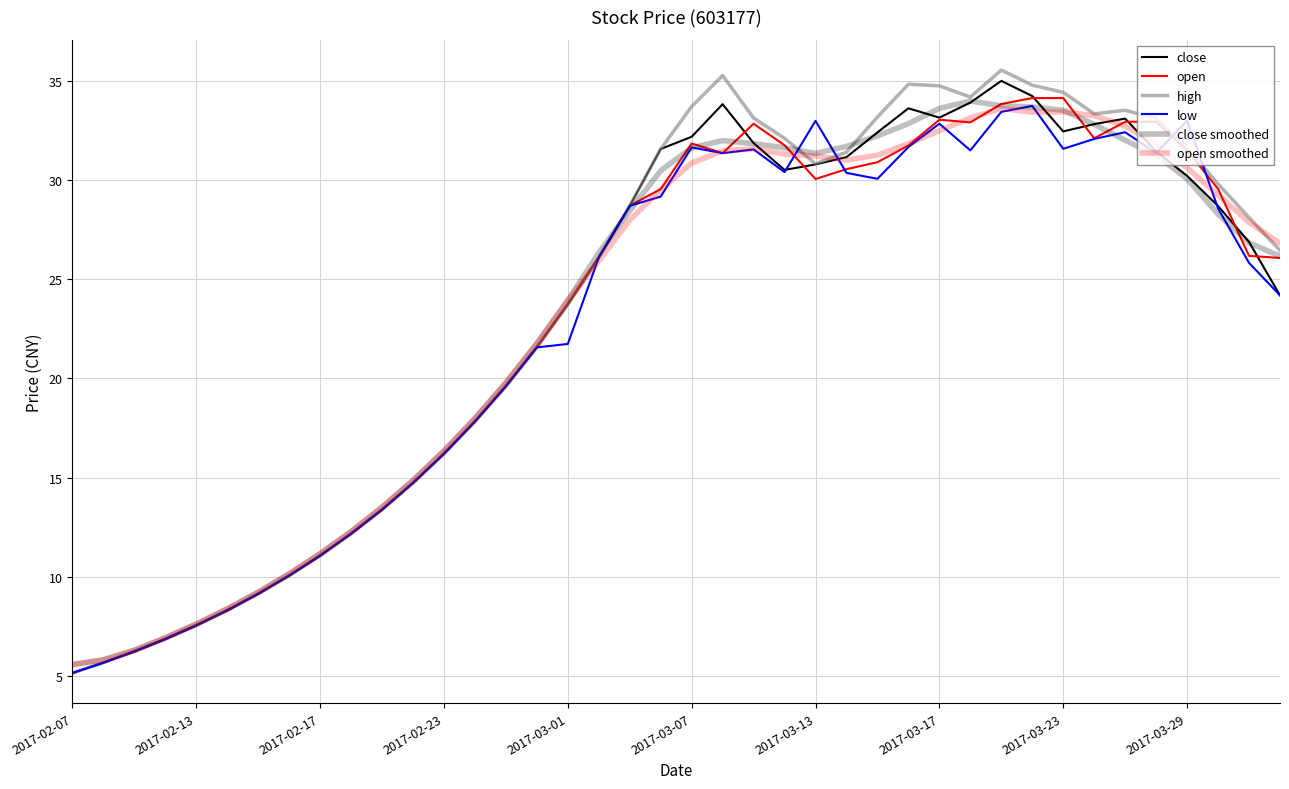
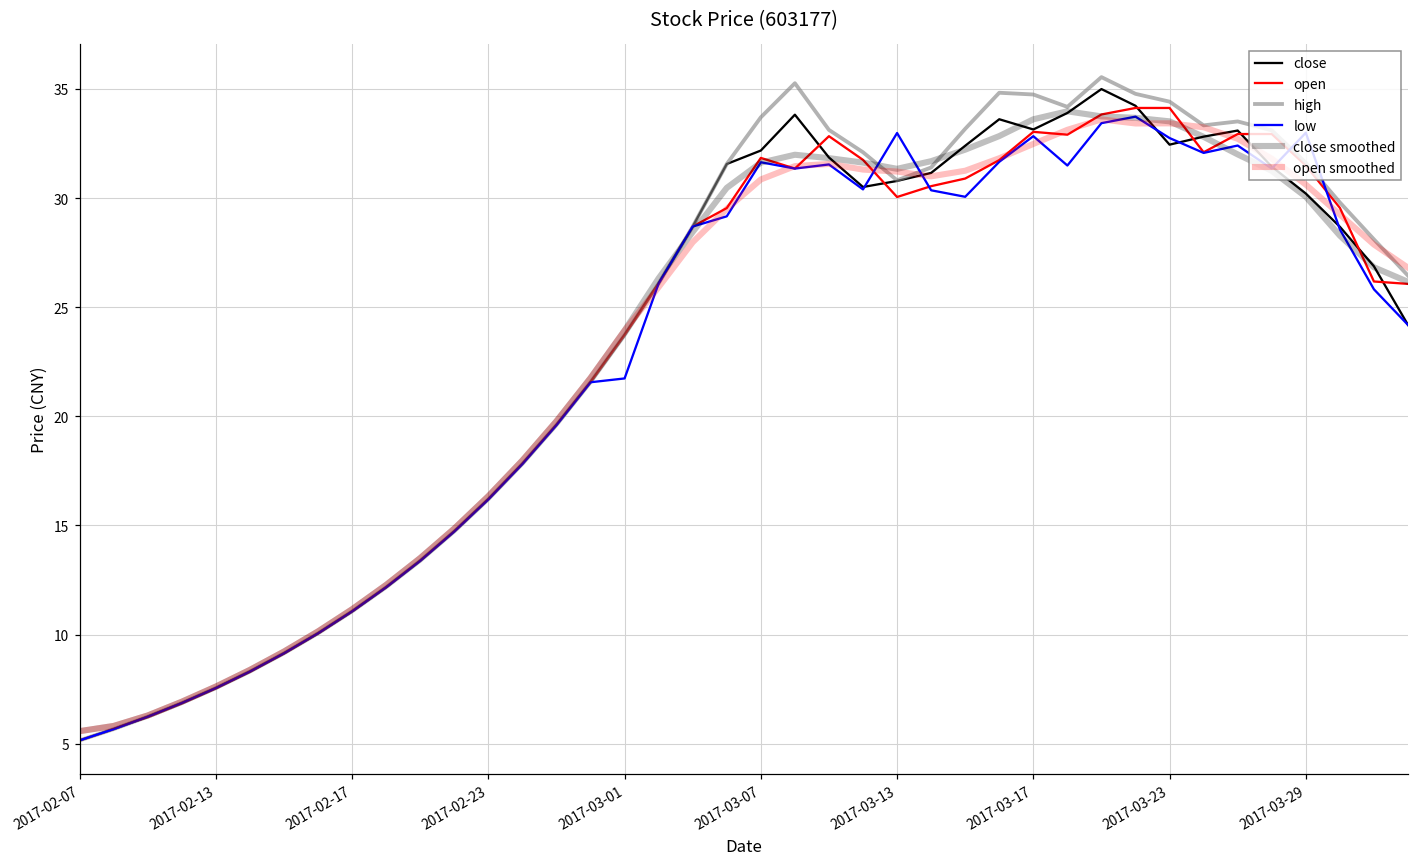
low, 2017-03-23: 31.6 -> 32.7
